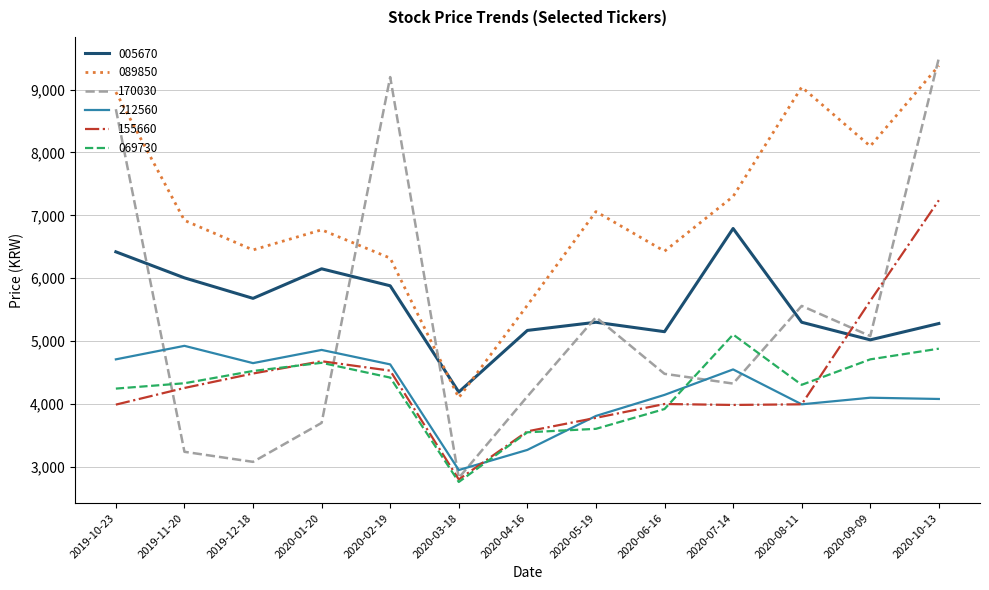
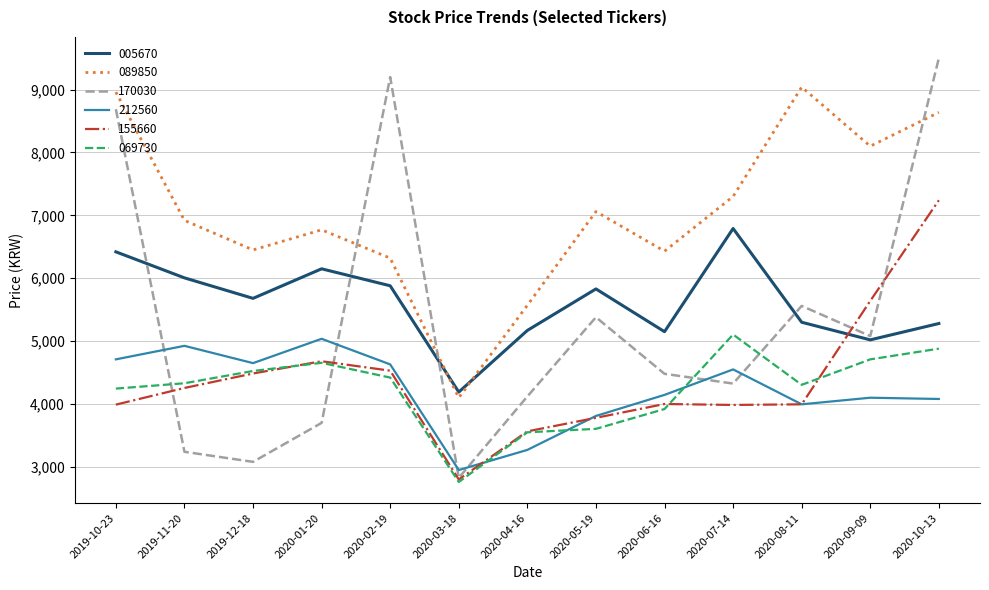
212560, 2020-01-20: 4,900 -> 5,000
005670, 2020-05-19: 5,300 -> 5,800
089850, 2020-10-13: 9,400 -> 8,600
